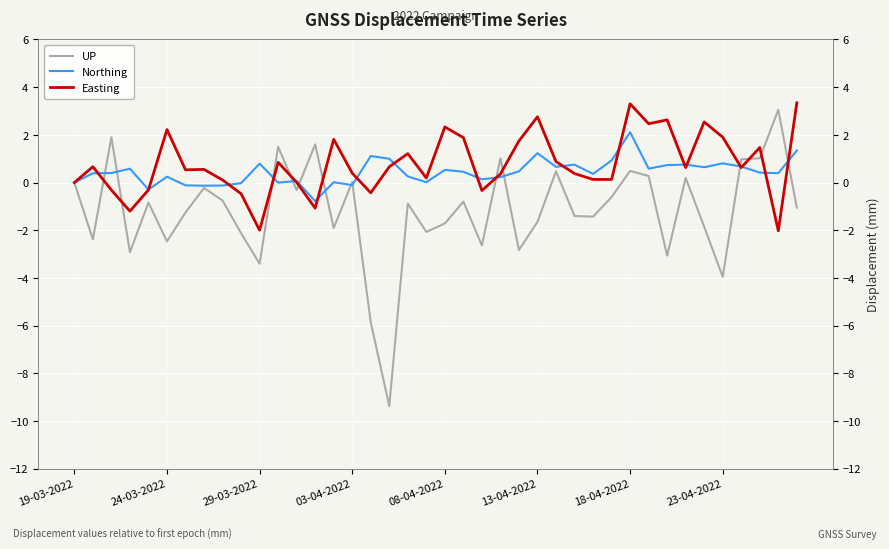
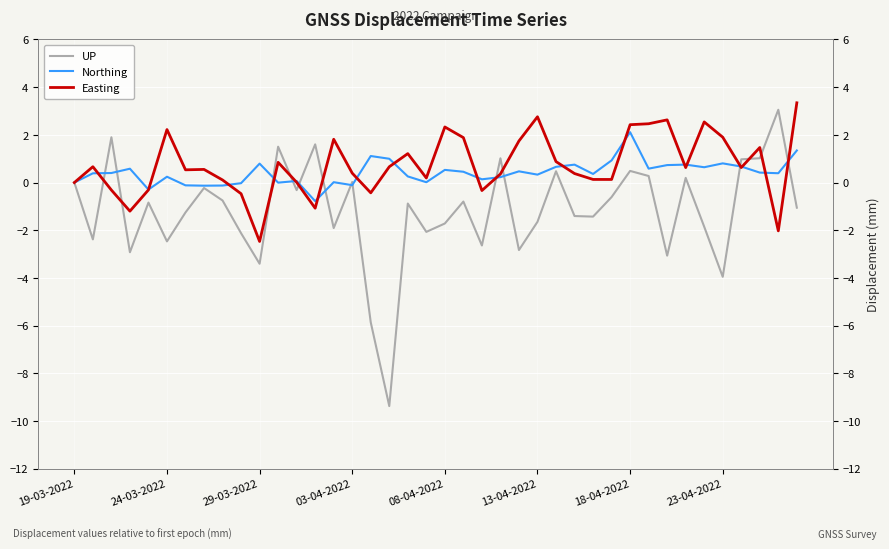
Easting, 29-03-2022: -2.0 -> -2.5
Northing, 13-04-2022: 1.2 -> 0.3
Easting, 18-04-2022: 3.3 -> 2.4
